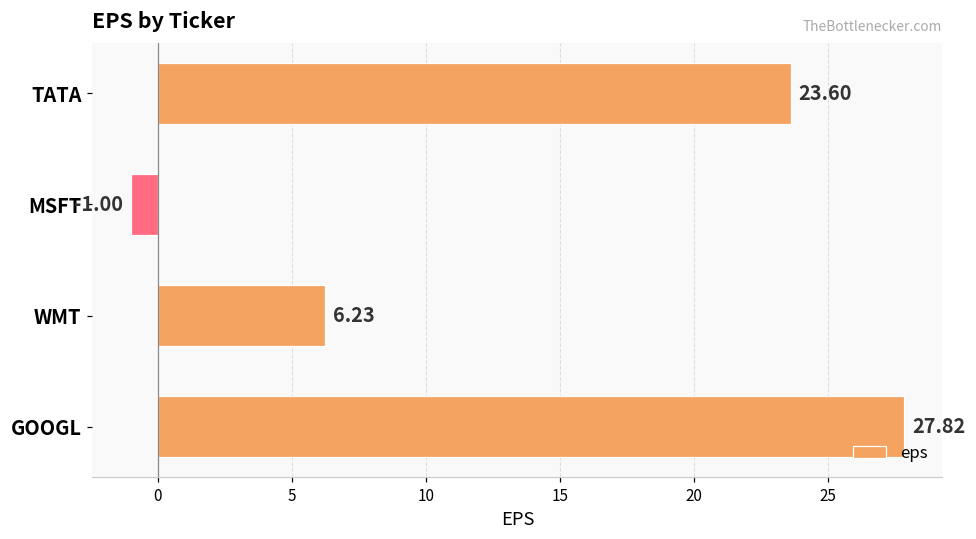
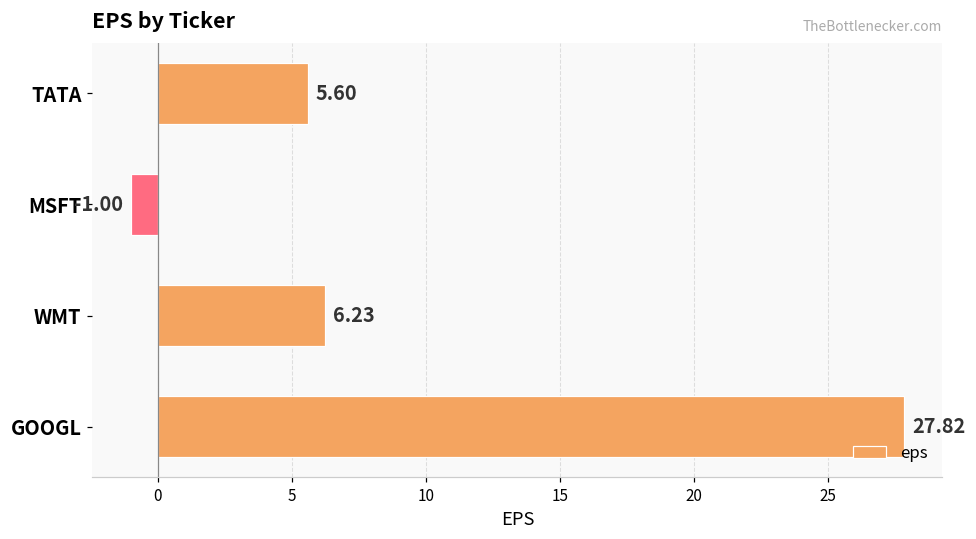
TATA: 23.60 -> 5.60
